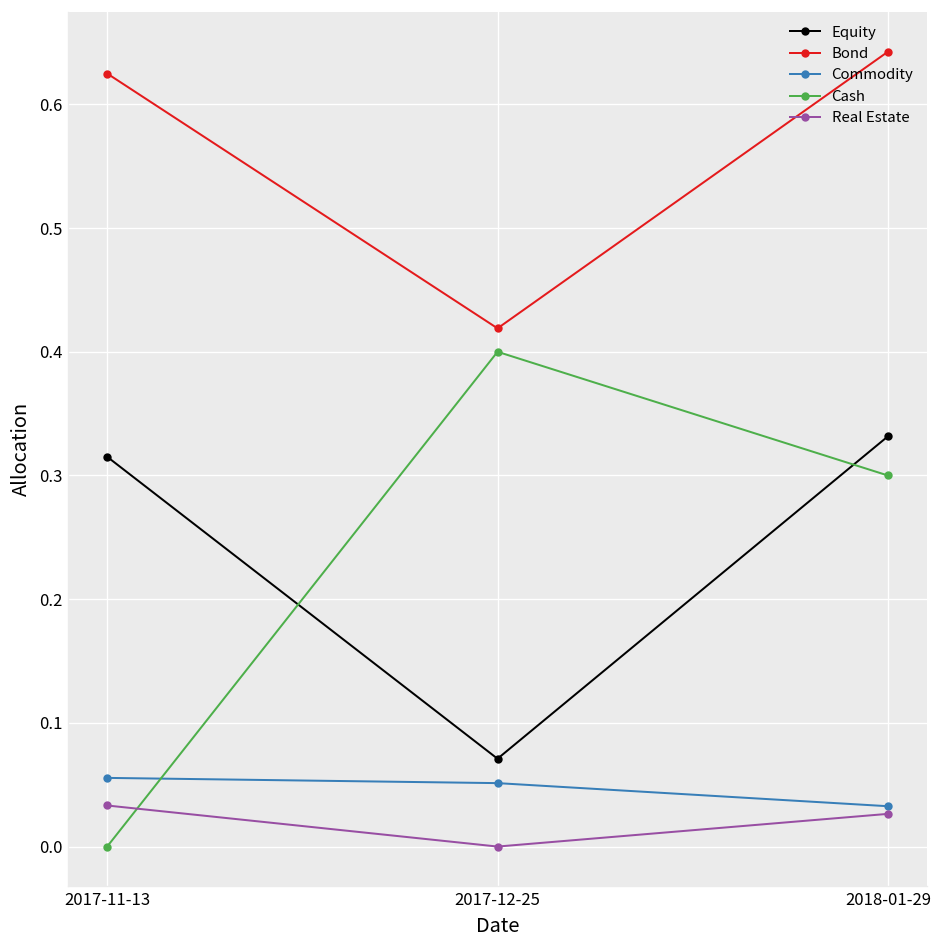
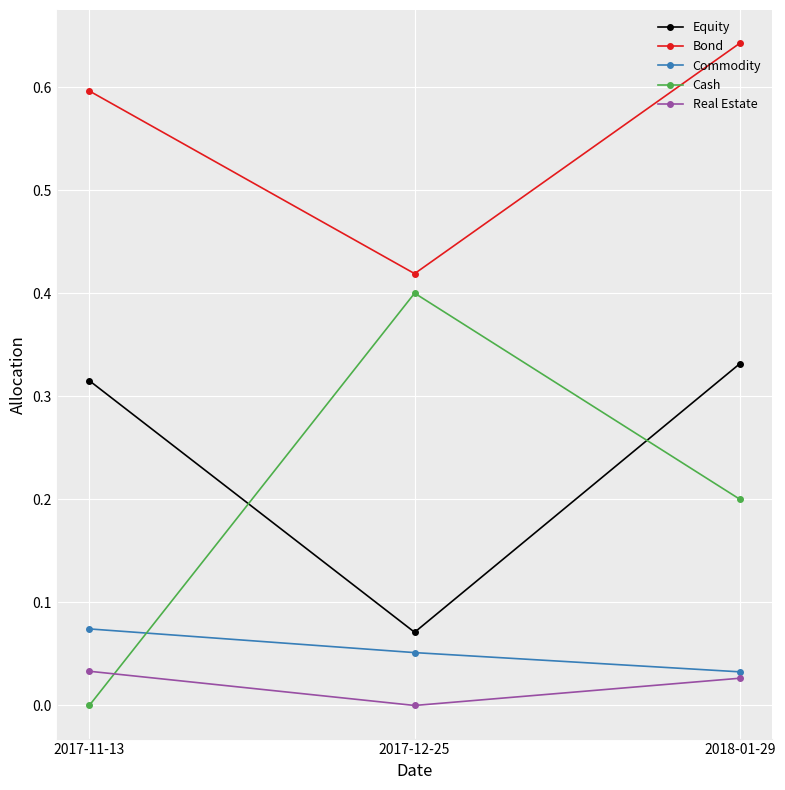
Bond, 2017-11-13: 0.625 -> 0.596
Commodity, 2017-11-13: 0.056 -> 0.074
Cash, 2018-01-29: 0.3 -> 0.2
